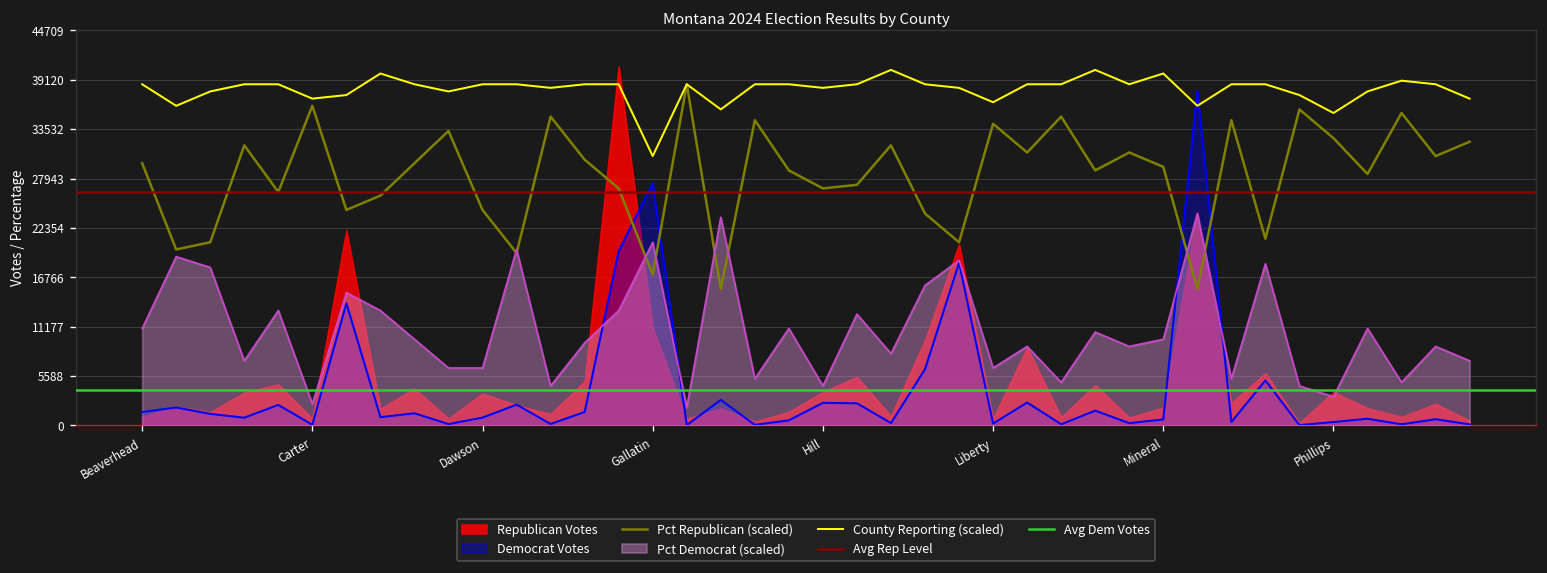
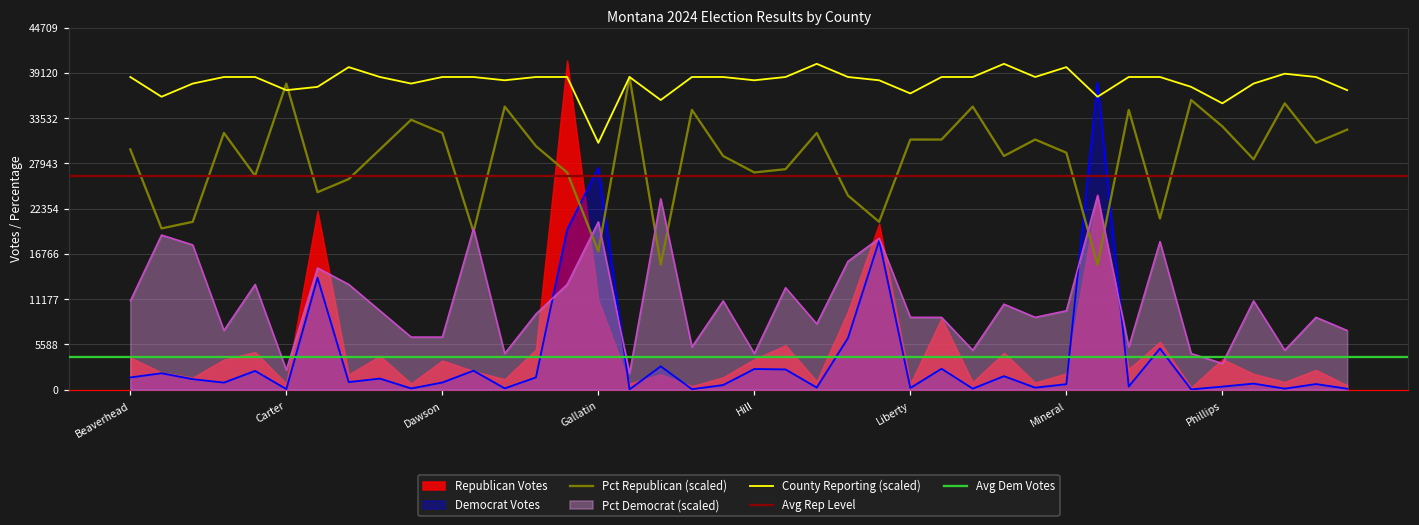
Republican Votes, Beaverhead: 1000 -> 4000
Pct Republican (scaled), Carter: 36000 -> 38000
Pct Republican (scaled), Dawson: 24000 -> 32000
Pct Republican (scaled), Liberty: 34000 -> 31000
Pct Democrat (scaled), Liberty: 7000 -> 9000
